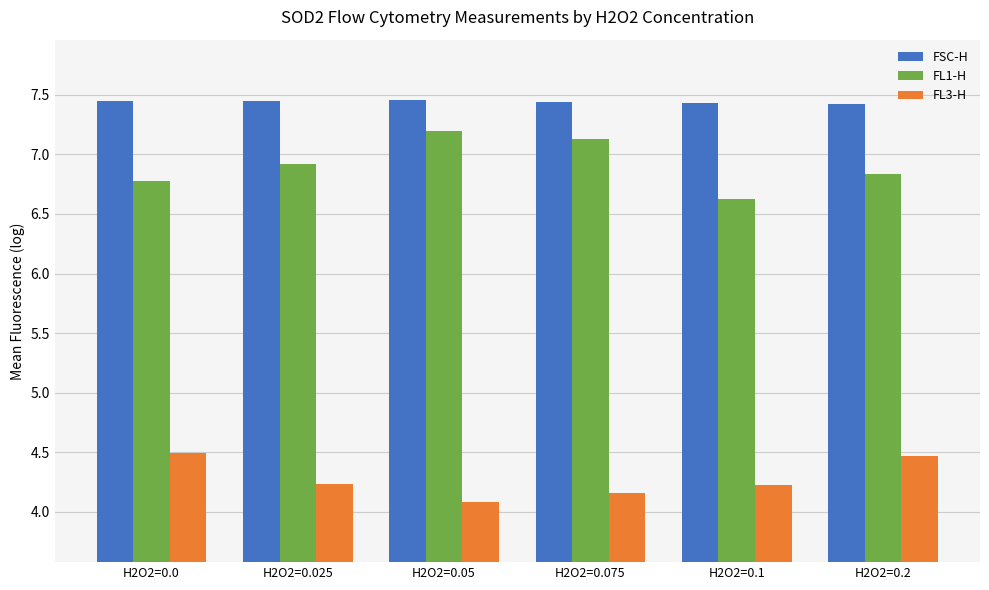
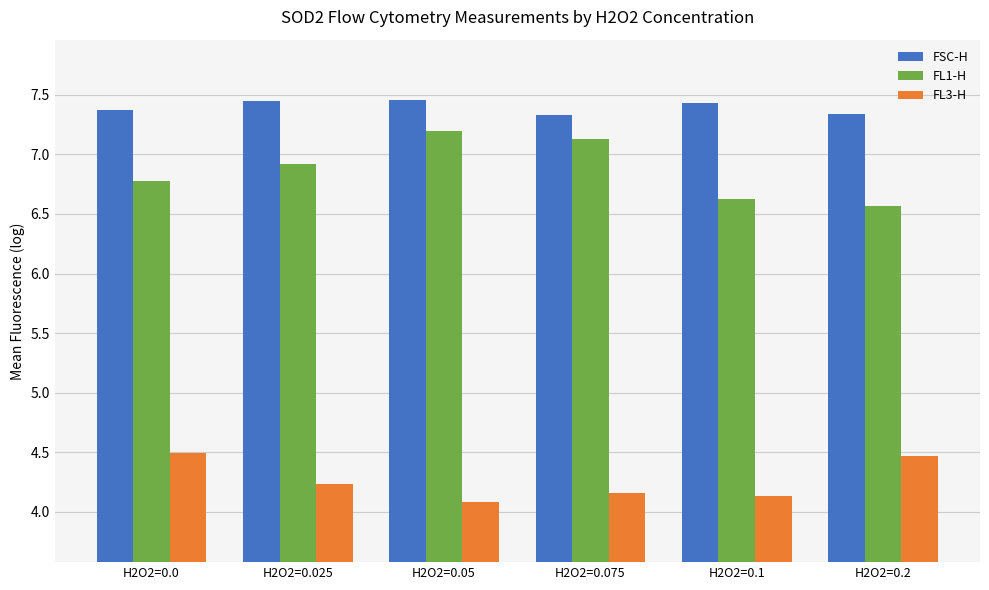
FSC-H, H2O2=0.0: 7.45 -> 7.37
FSC-H, H2O2=0.075: 7.44 -> 7.33
FL3-H, H2O2=0.1: 4.23 -> 4.13
FSC-H, H2O2=0.2: 7.42 -> 7.34
FL1-H, H2O2=0.2: 6.84 -> 6.56
